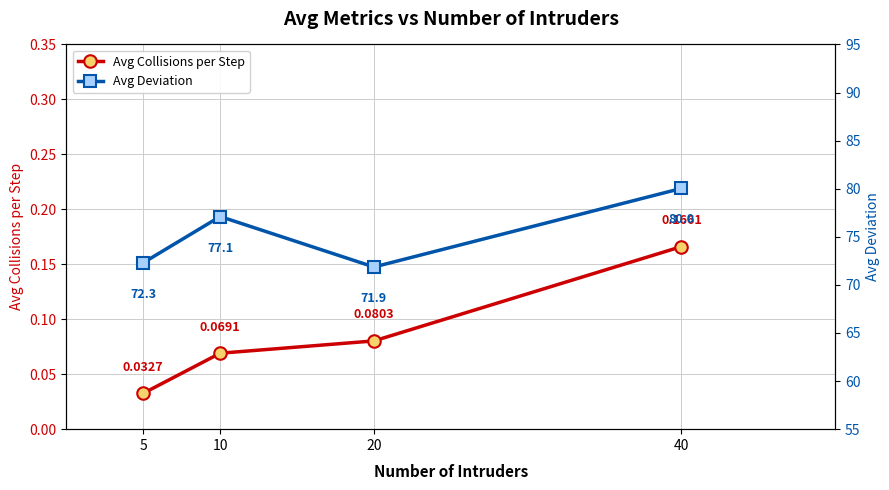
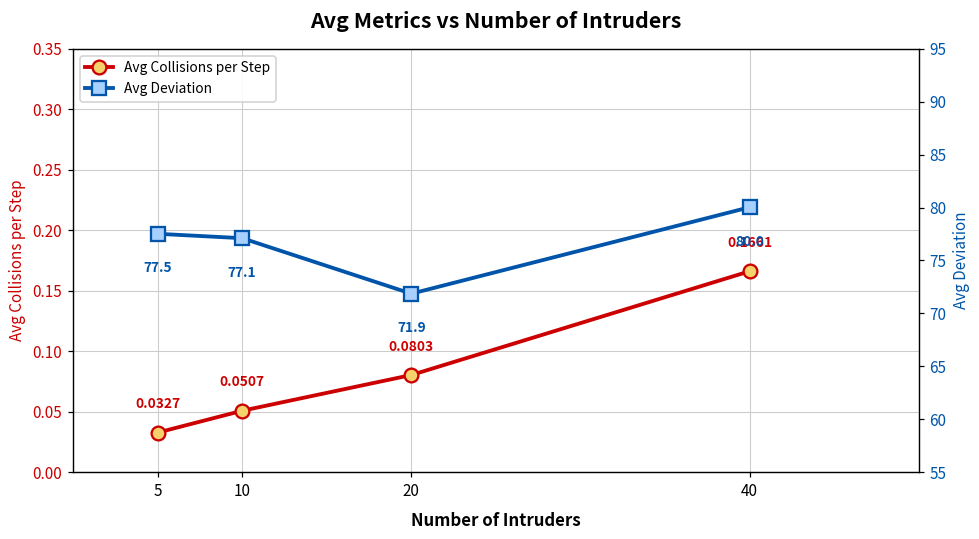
Avg Collisions per Step, 10: 0.0691 -> 0.0507
Avg Deviation, 5: 72.3 -> 77.5
